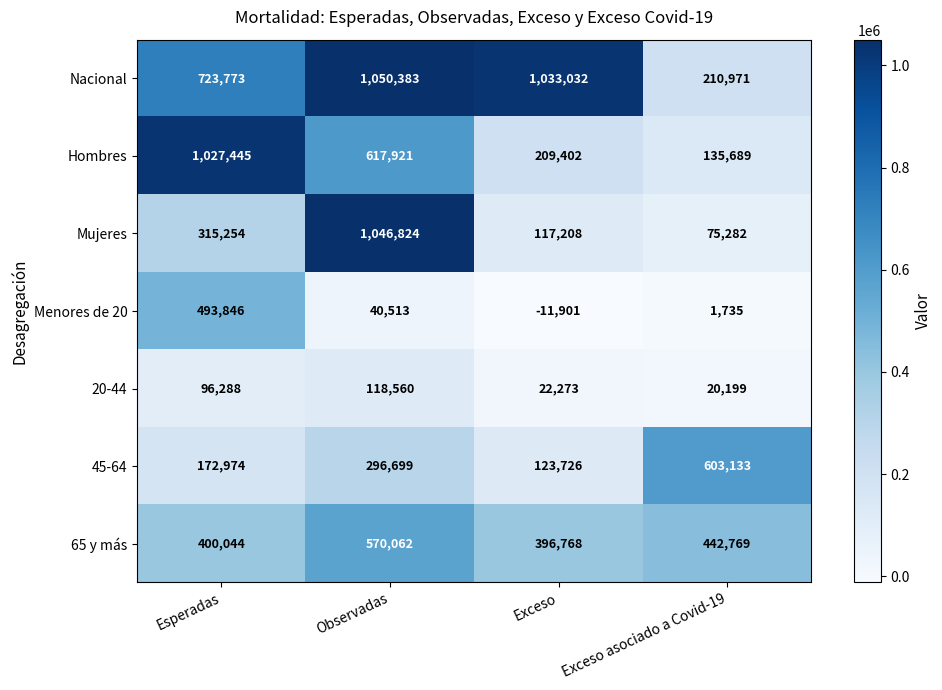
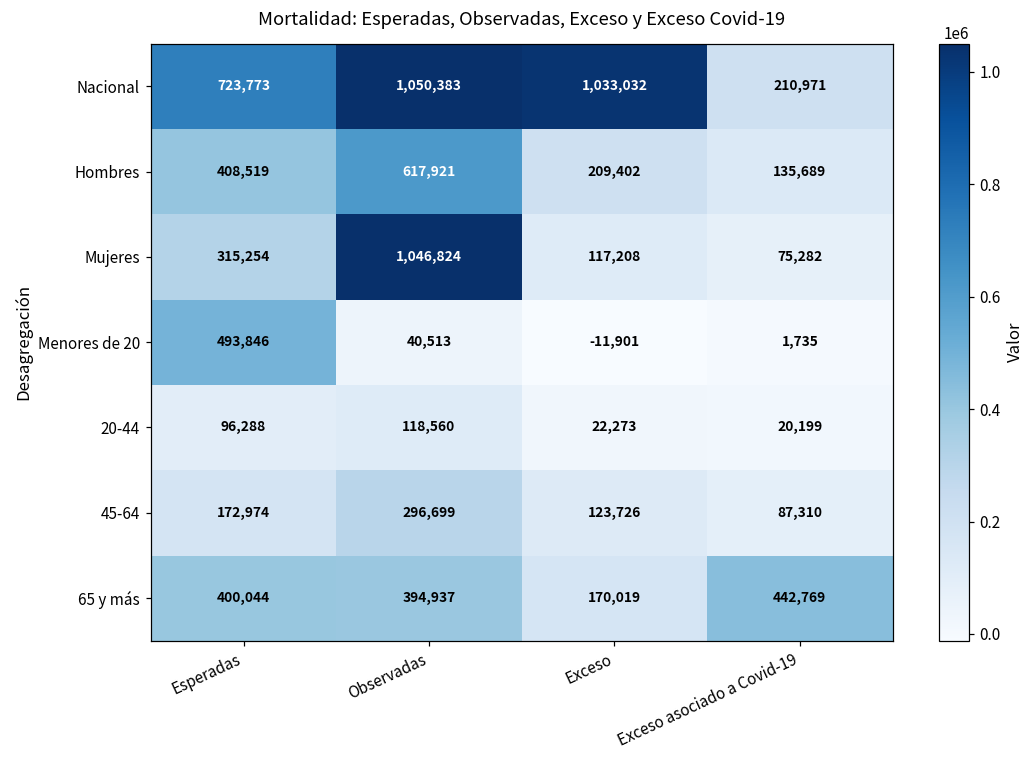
Hombres, Esperadas: 1,027,445 -> 408,519
45-64, Exceso asociado a Covid-19: 603,133 -> 87,310
65 y más, Observadas: 570,062 -> 394,937
65 y más, Exceso: 396,768 -> 170,019
